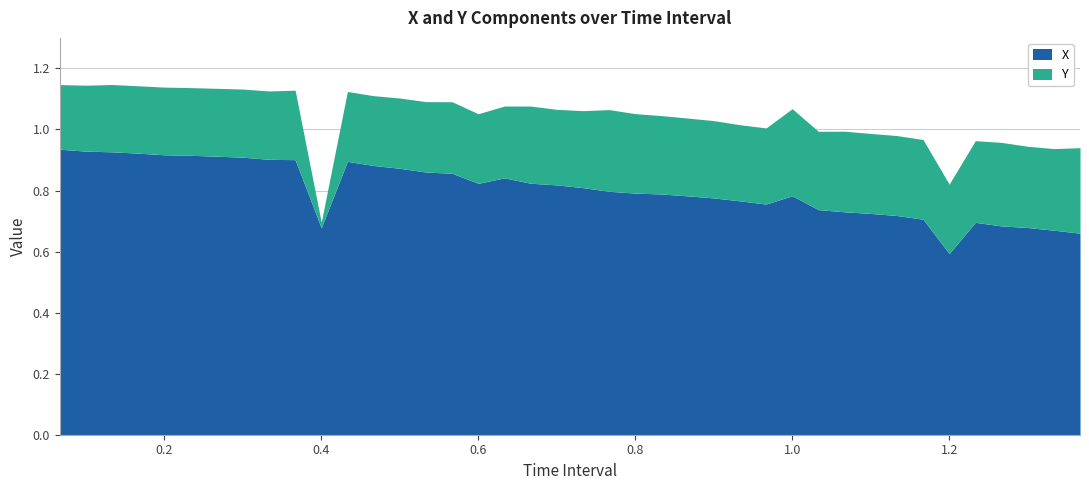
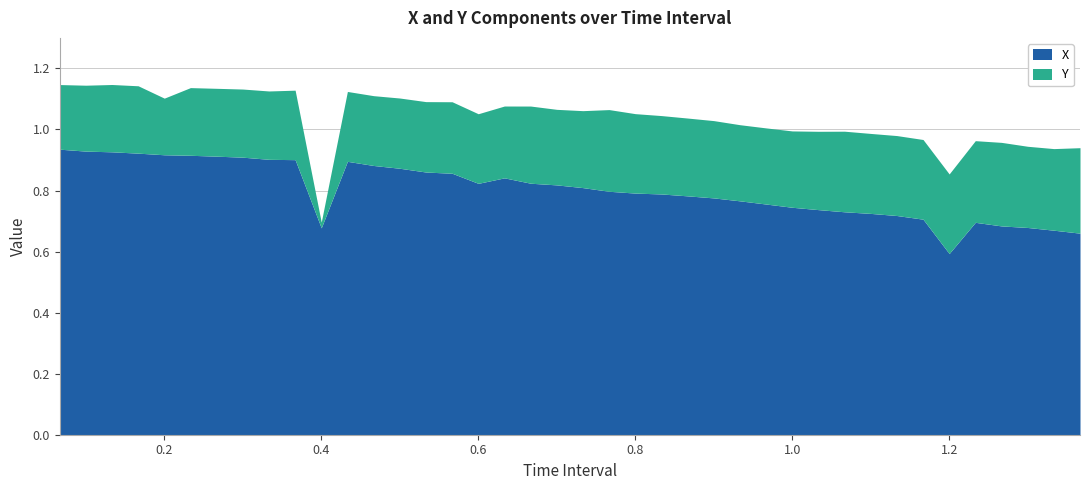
Y, 0.2: 0.22 -> 0.19
X, 1.0: 0.78 -> 0.75
Y, 1.0: 0.29 -> 0.25
Y, 1.2: 0.23 -> 0.26
